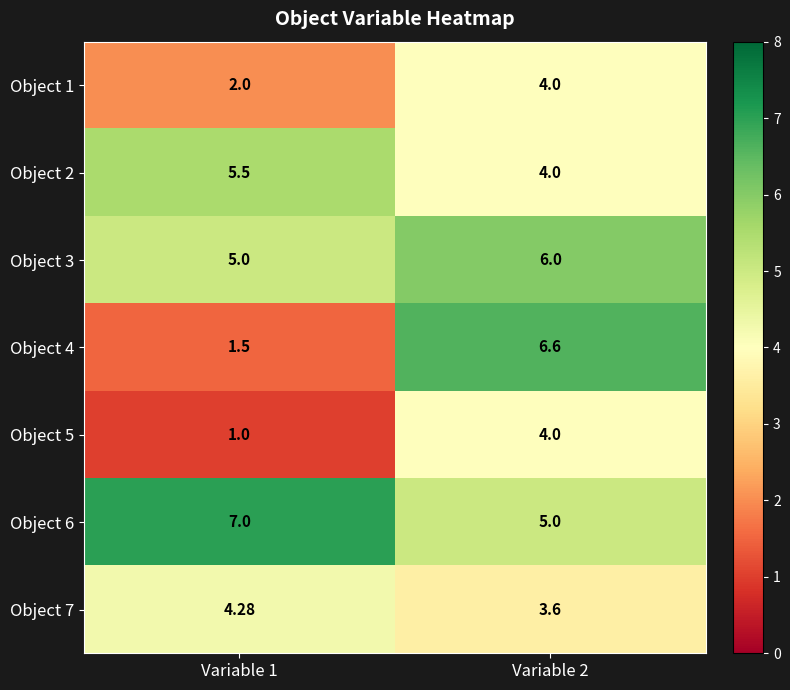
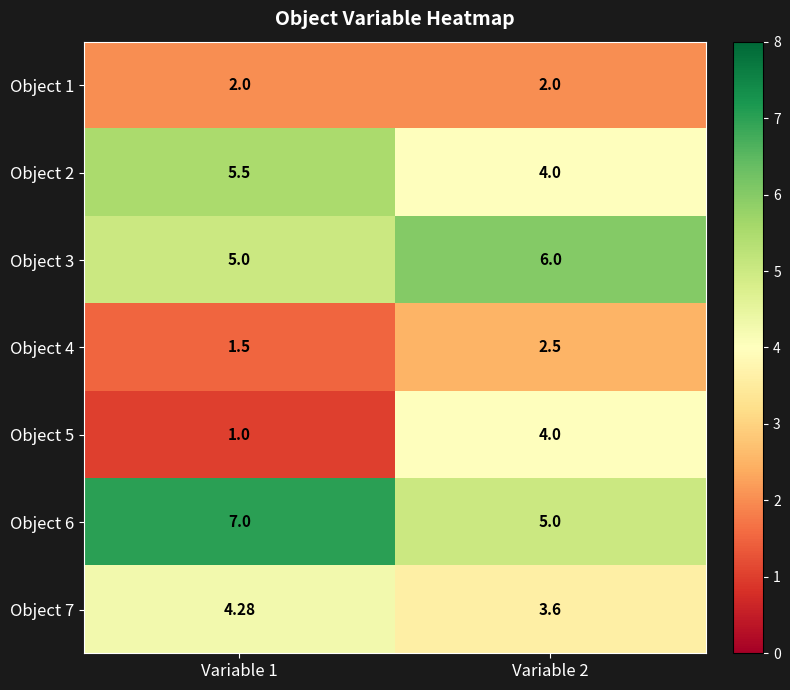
Object 1, Variable 2: 4.0 -> 2.0
Object 4, Variable 2: 6.6 -> 2.5
